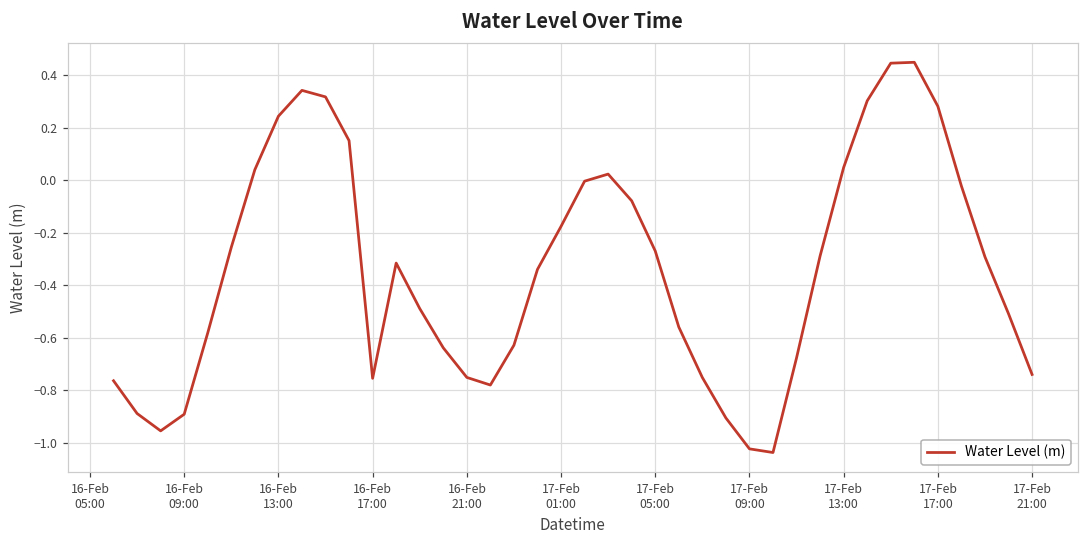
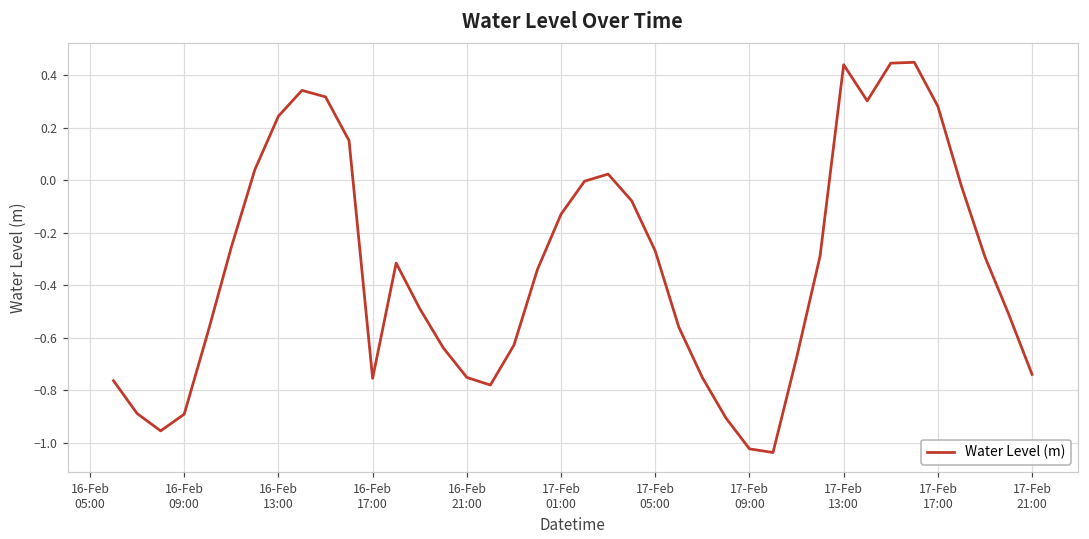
17-Feb 01:00: -0.18 -> -0.13
17-Feb 13:00: 0.05 -> 0.44
